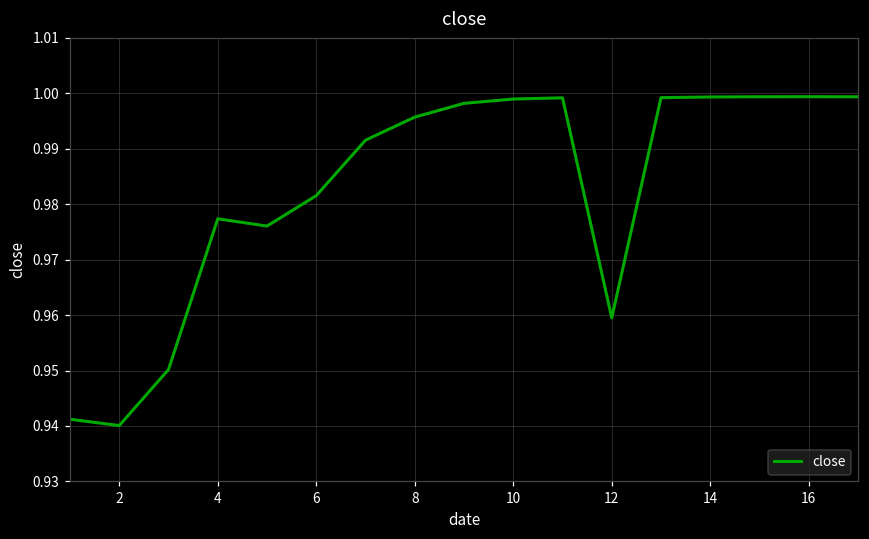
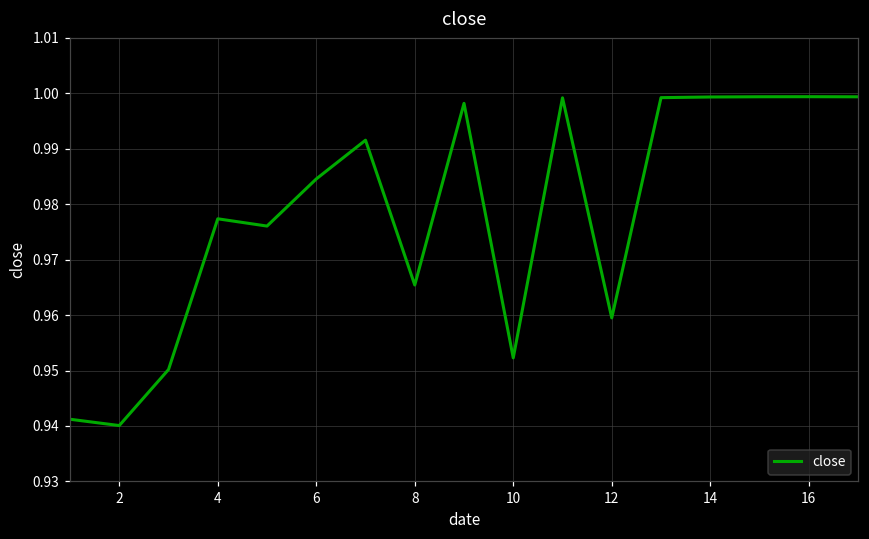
6: 0.982 -> 0.985
8: 0.996 -> 0.965
10: 0.999 -> 0.952
